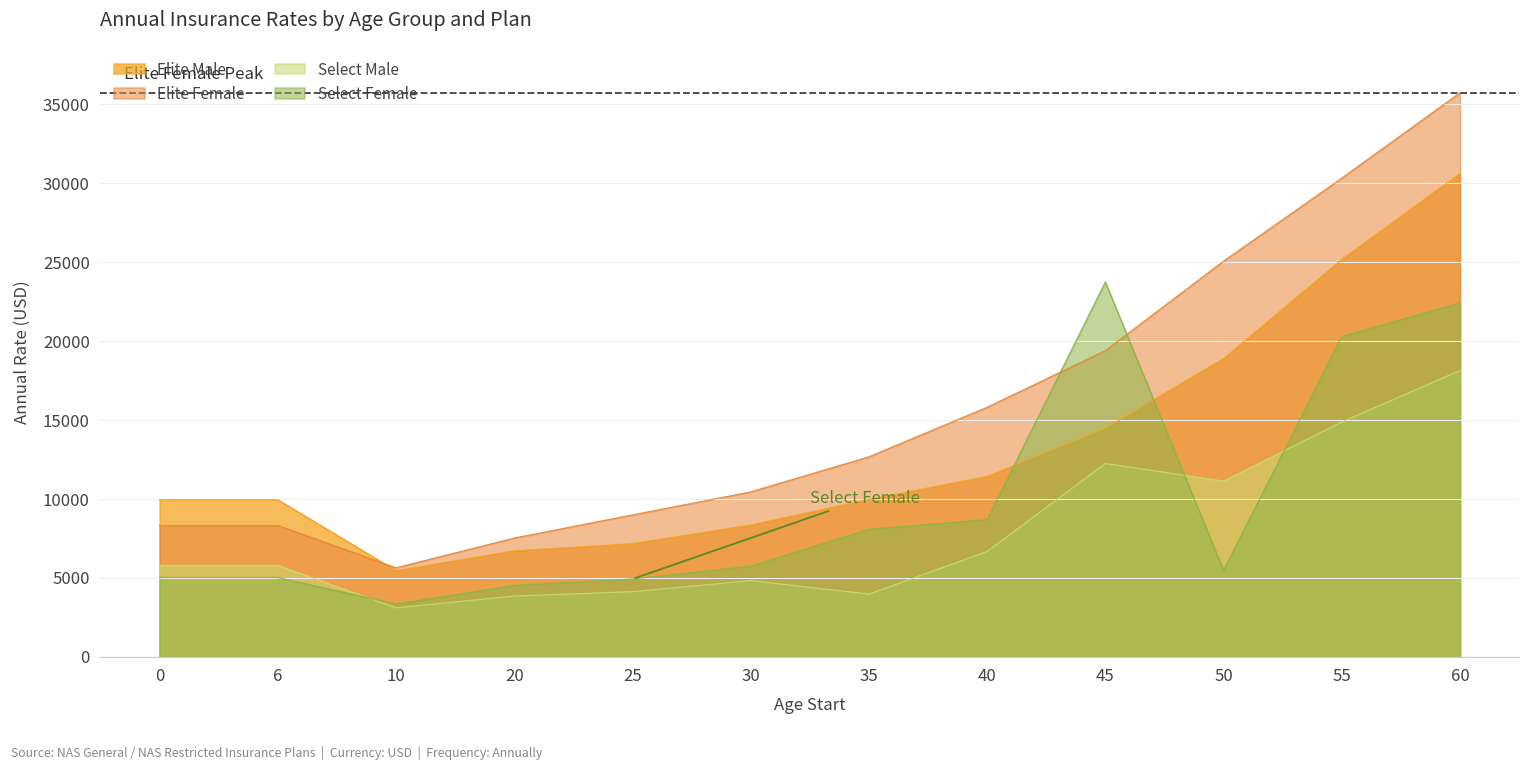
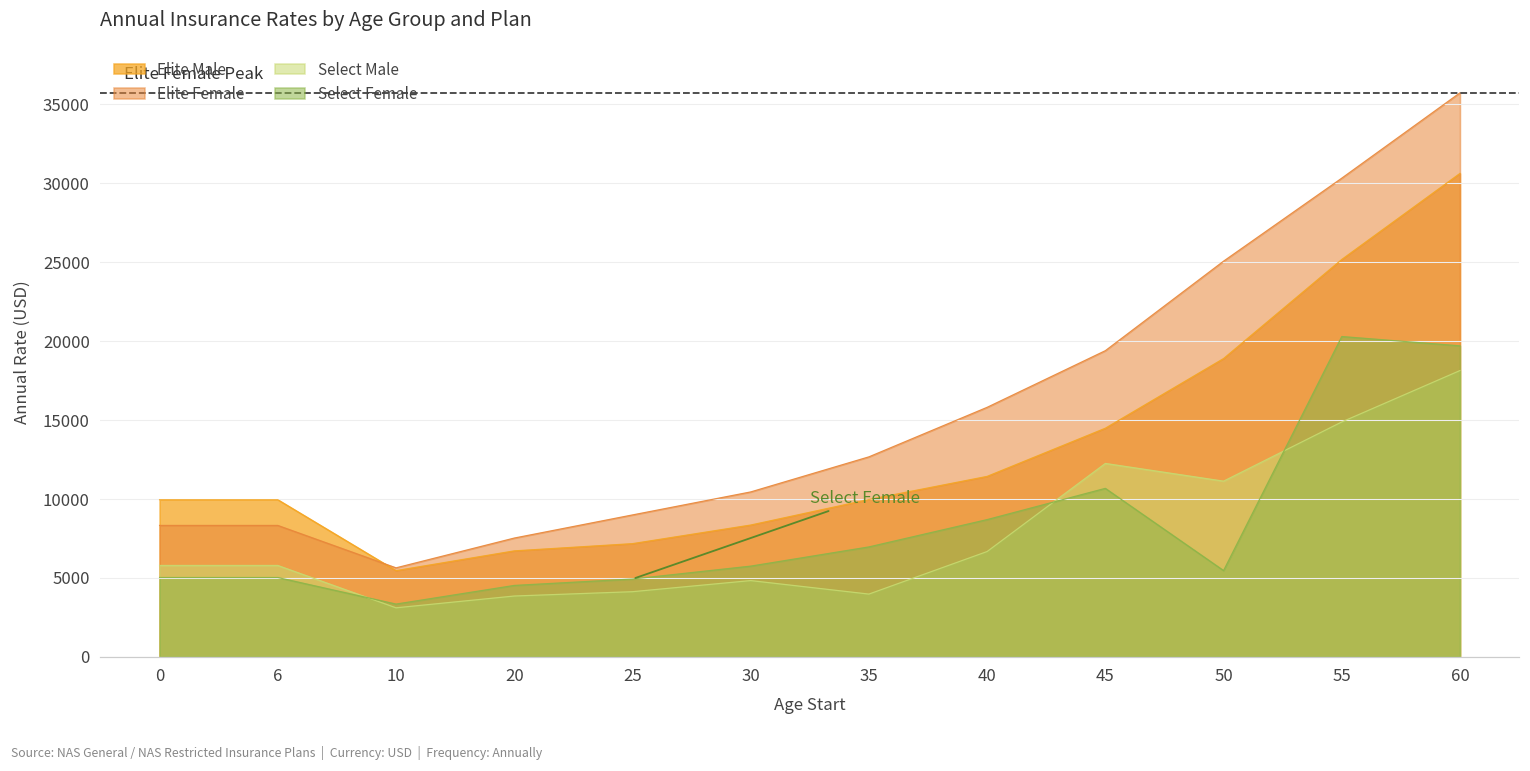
Select Female, 35: 8100 -> 7000
Select Female, 45: 23700 -> 10700
Select Female, 60: 22400 -> 19700
